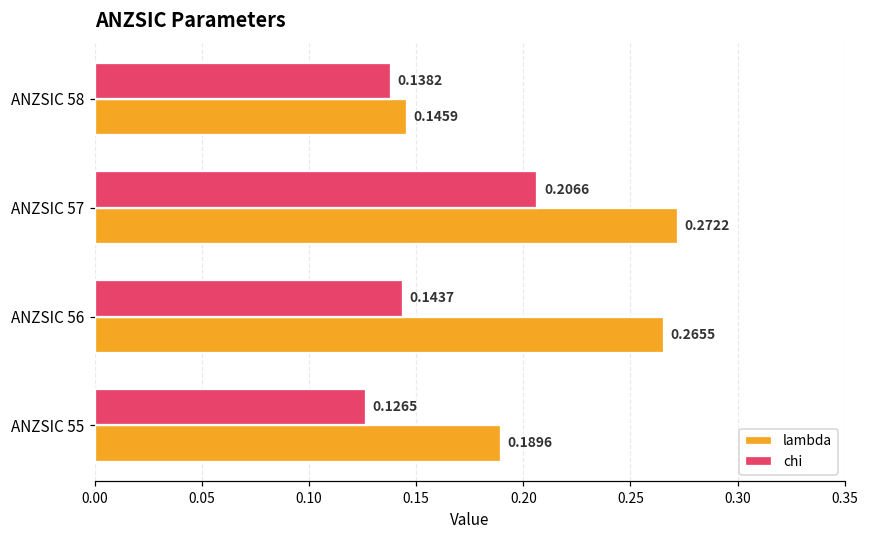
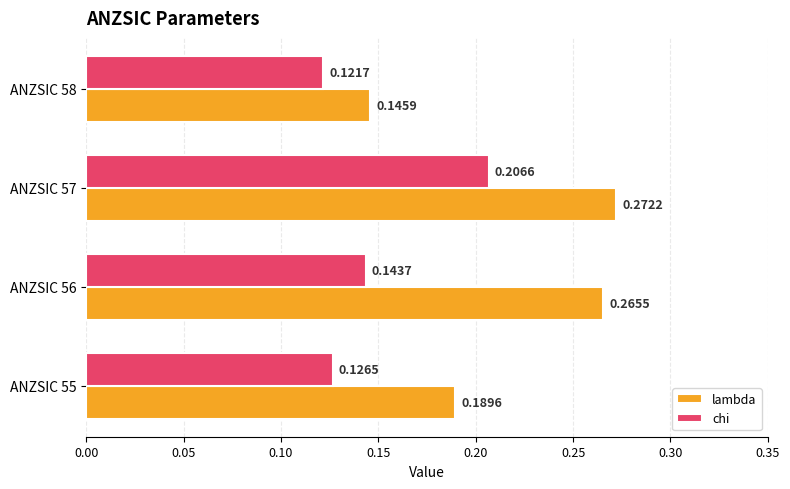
chi, ANZSIC 58: 0.1382 -> 0.1217
